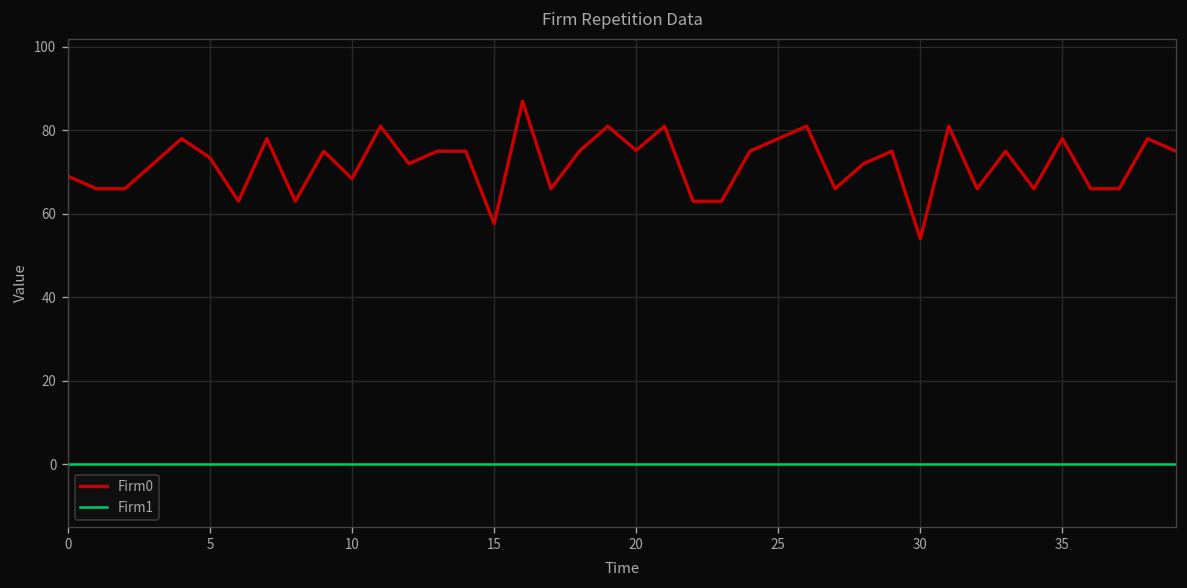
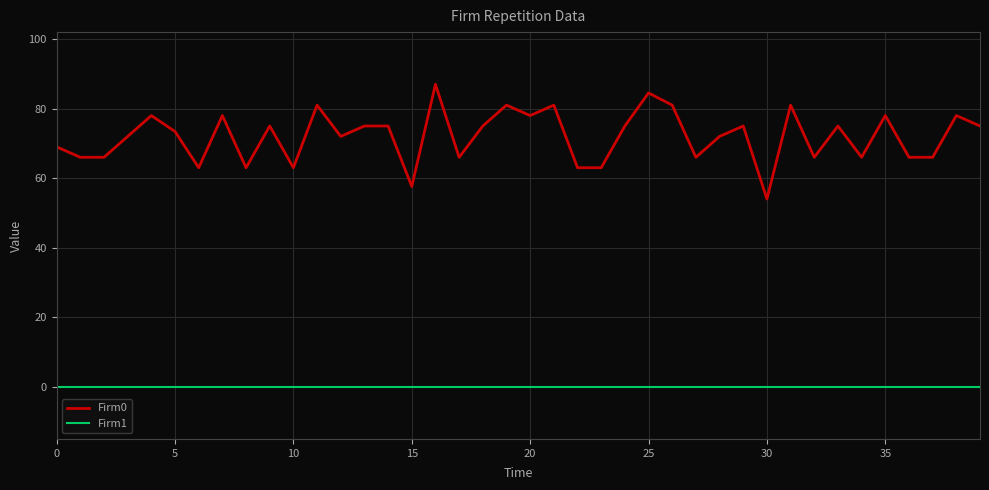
Firm0, 10: 68 -> 63
Firm0, 20: 75 -> 78
Firm0, 25: 78 -> 85
